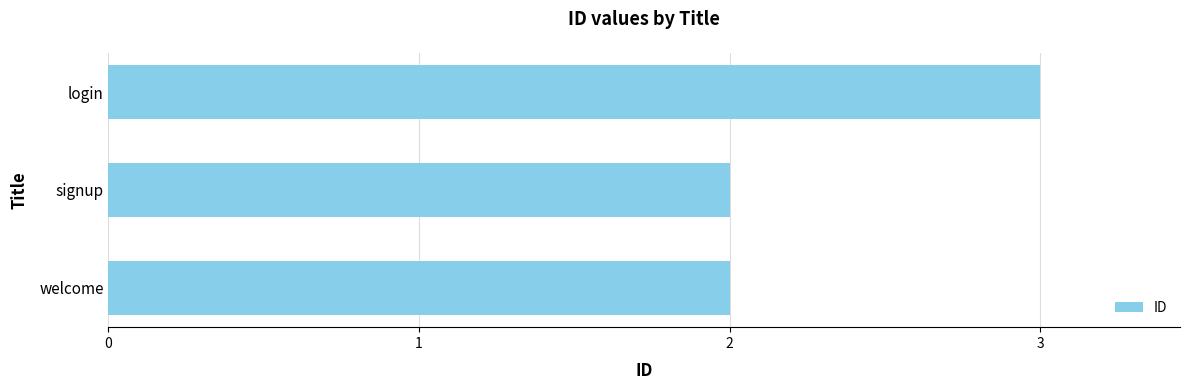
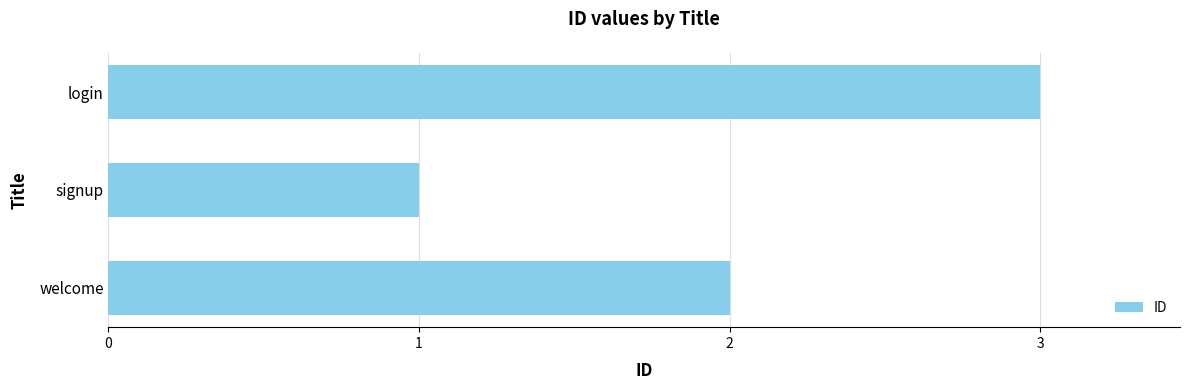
signup: 2 -> 1
